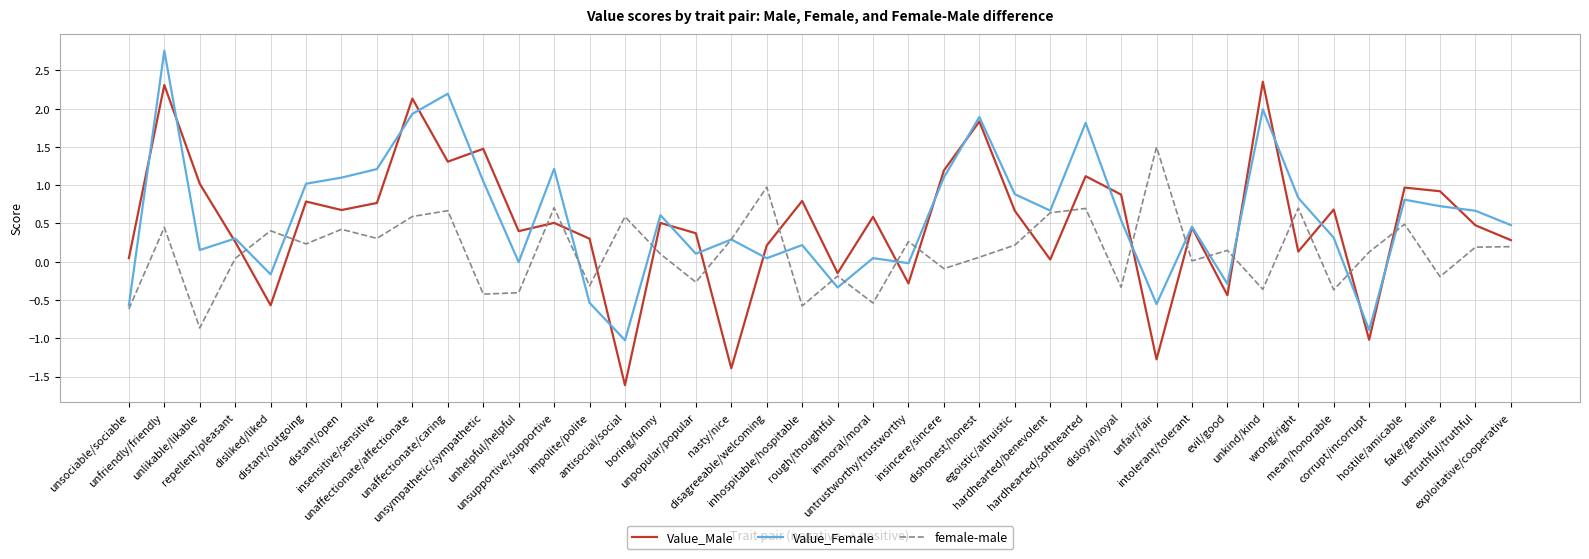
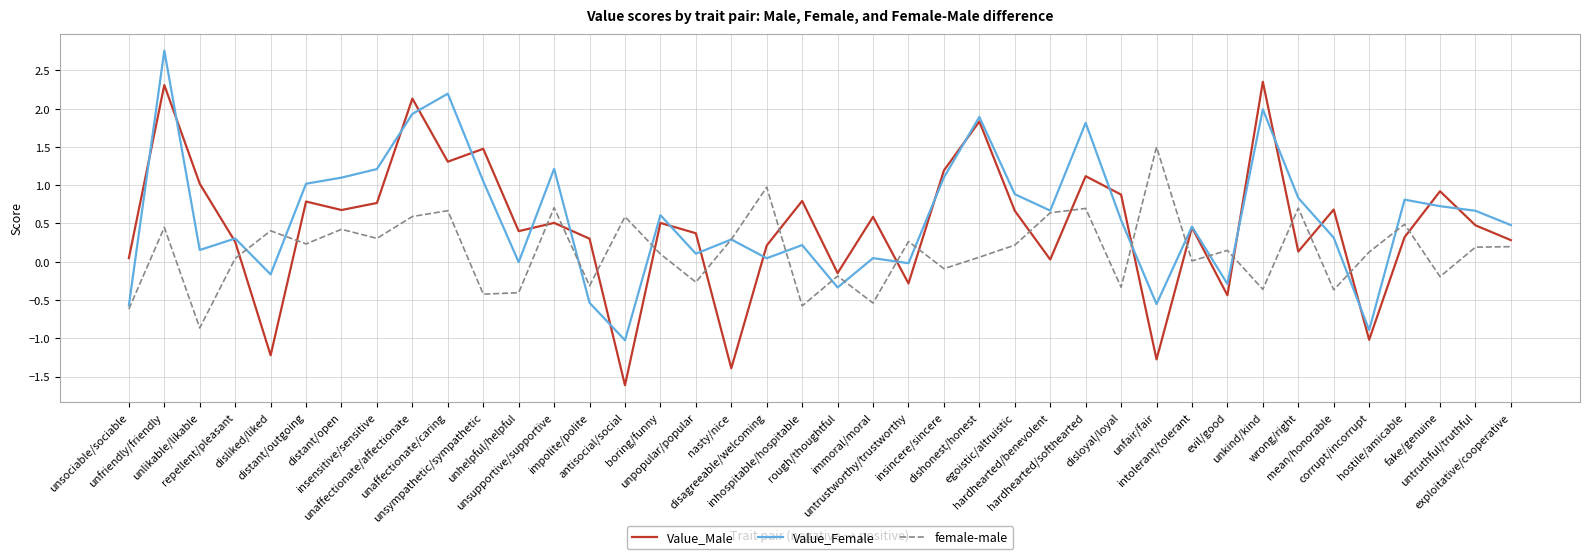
Value_Male, disliked/liked: -0.6 -> -1.2
Value_Male, hostile/amicable: 1.0 -> 0.3
